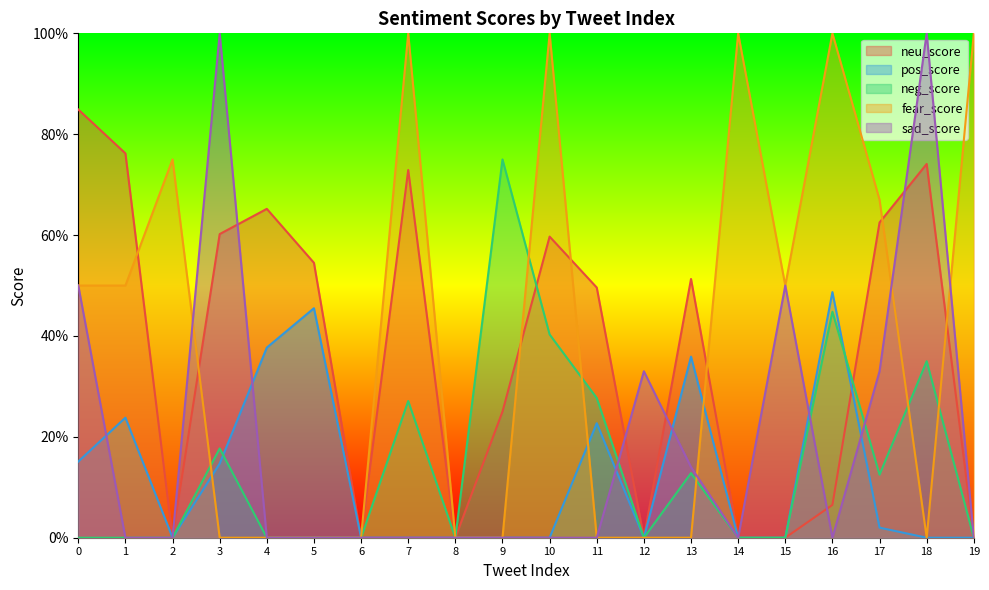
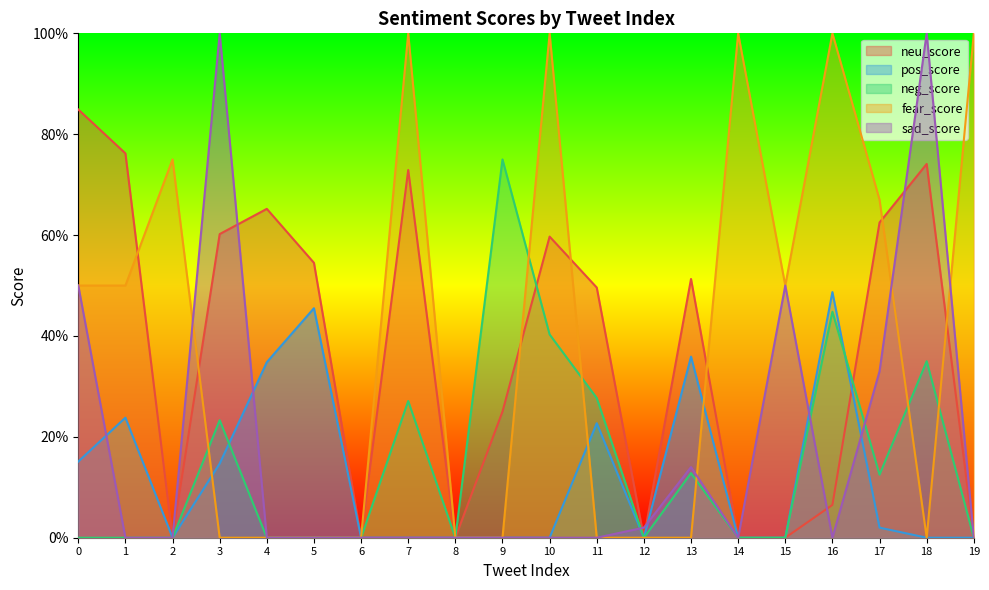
neg_score, 3: 18% -> 23%
pos_score, 4: 38% -> 35%
sad_score, 12: 33% -> 2%
